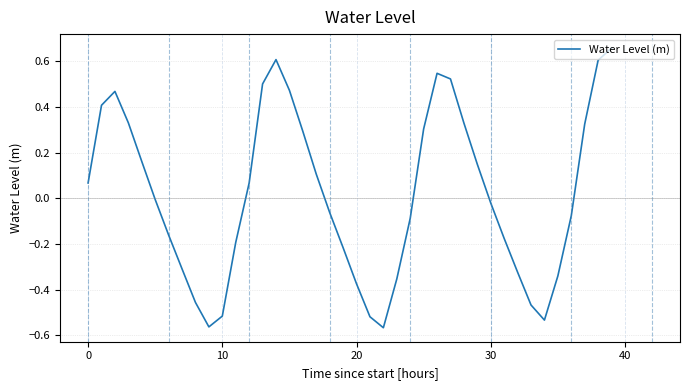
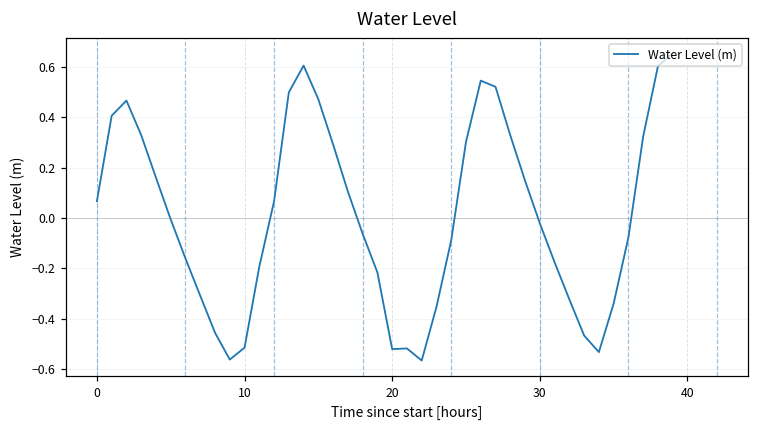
20: -0.37 -> -0.52
